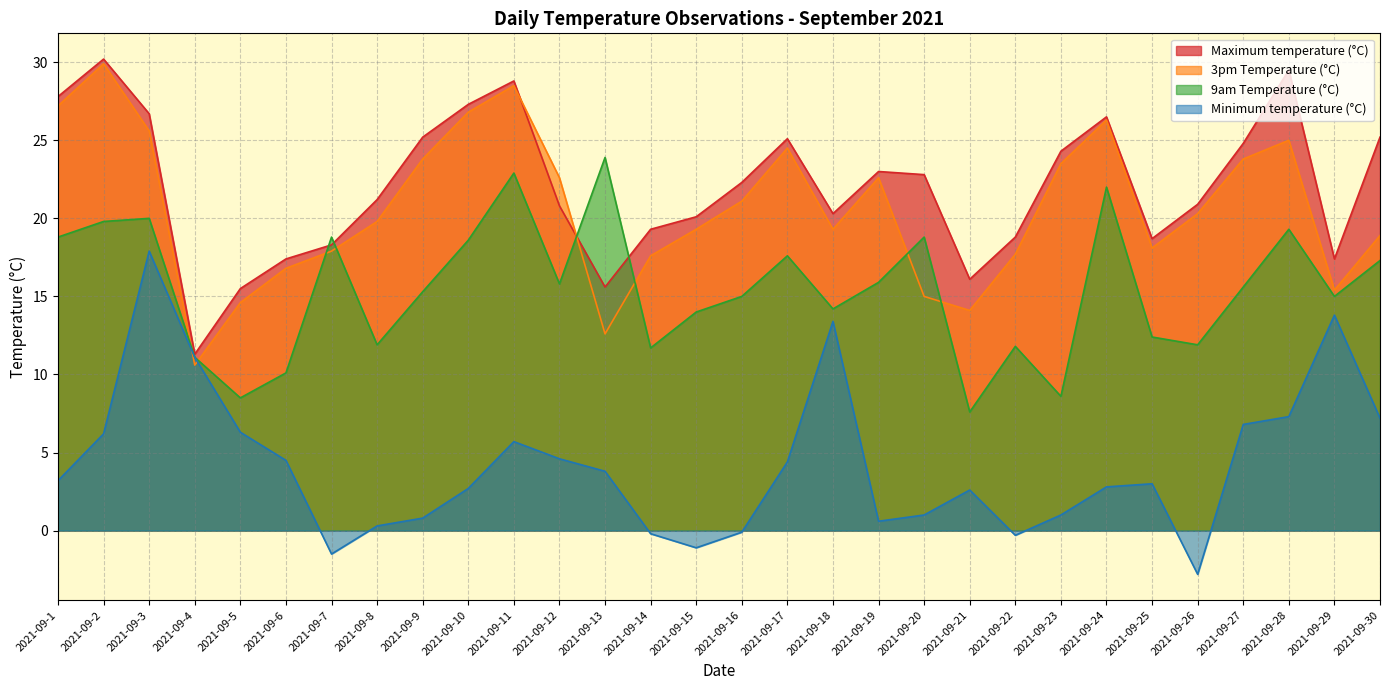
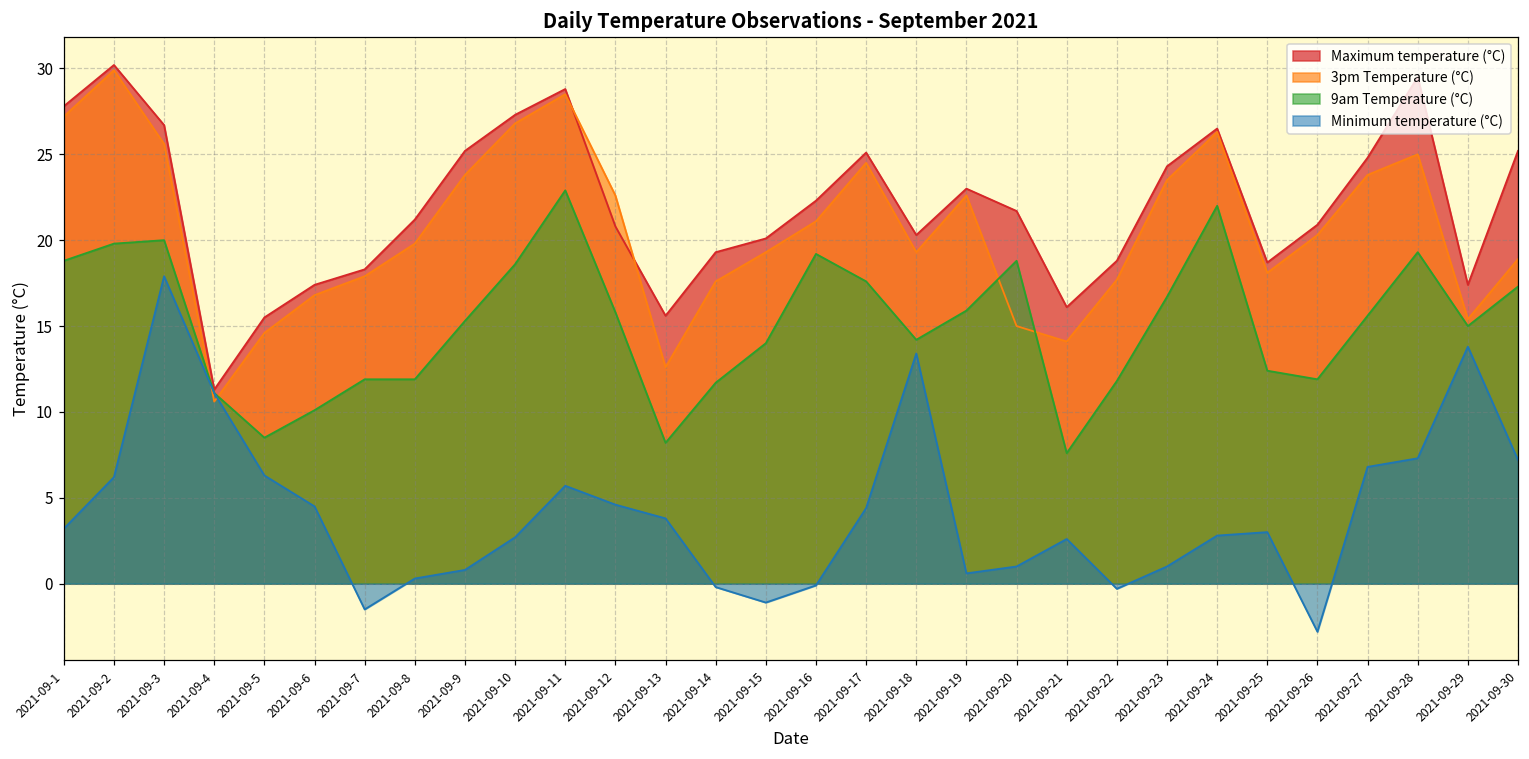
9am Temperature (°C), 2021-09-7: 18.8 -> 11.9
9am Temperature (°C), 2021-09-13: 23.9 -> 8.2
9am Temperature (°C), 2021-09-16: 15.0 -> 19.2
Maximum temperature (°C), 2021-09-20: 22.8 -> 21.7
9am Temperature (°C), 2021-09-23: 8.6 -> 16.7
